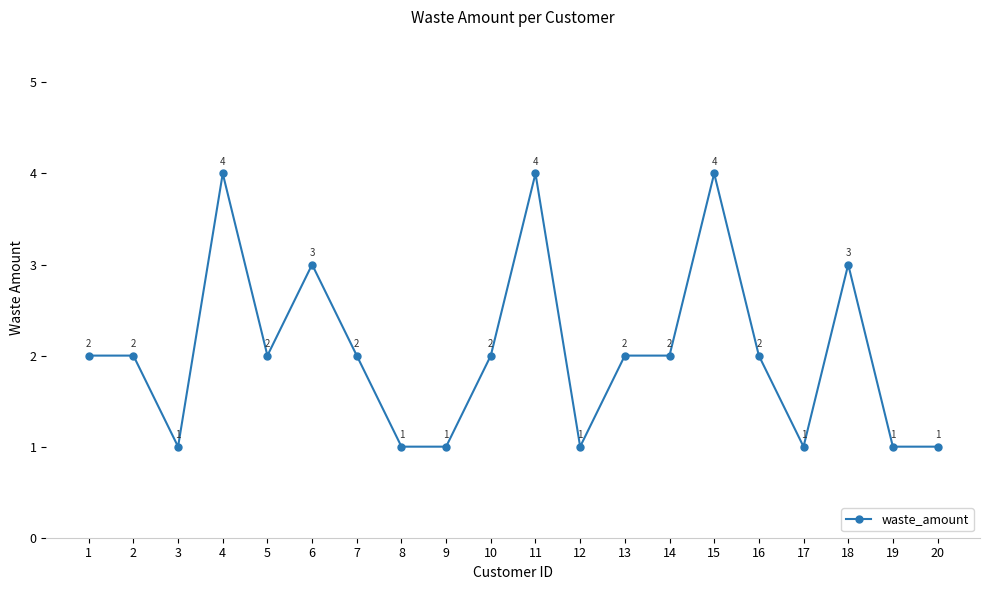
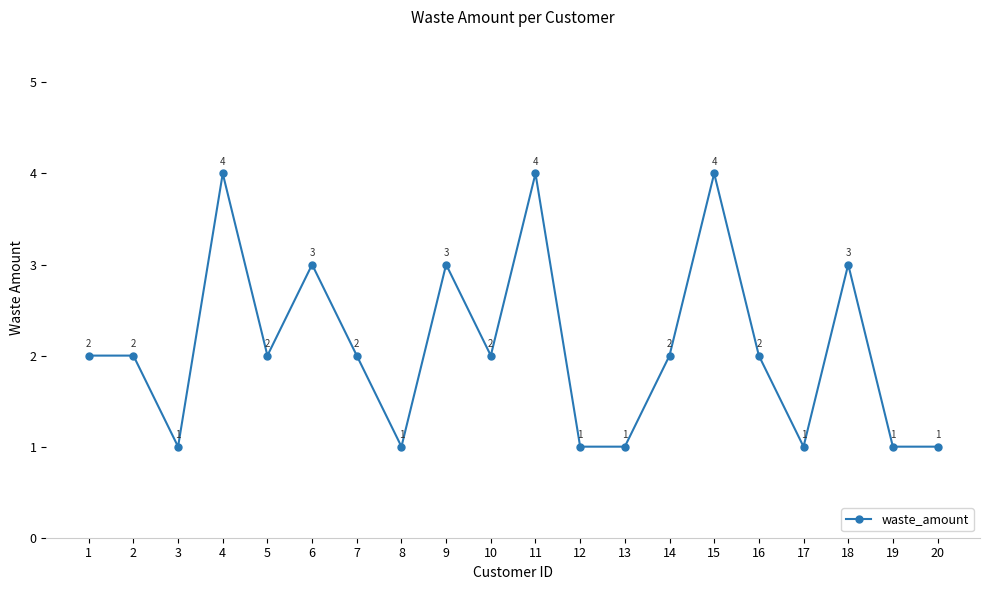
9: 1 -> 3
13: 2 -> 1
